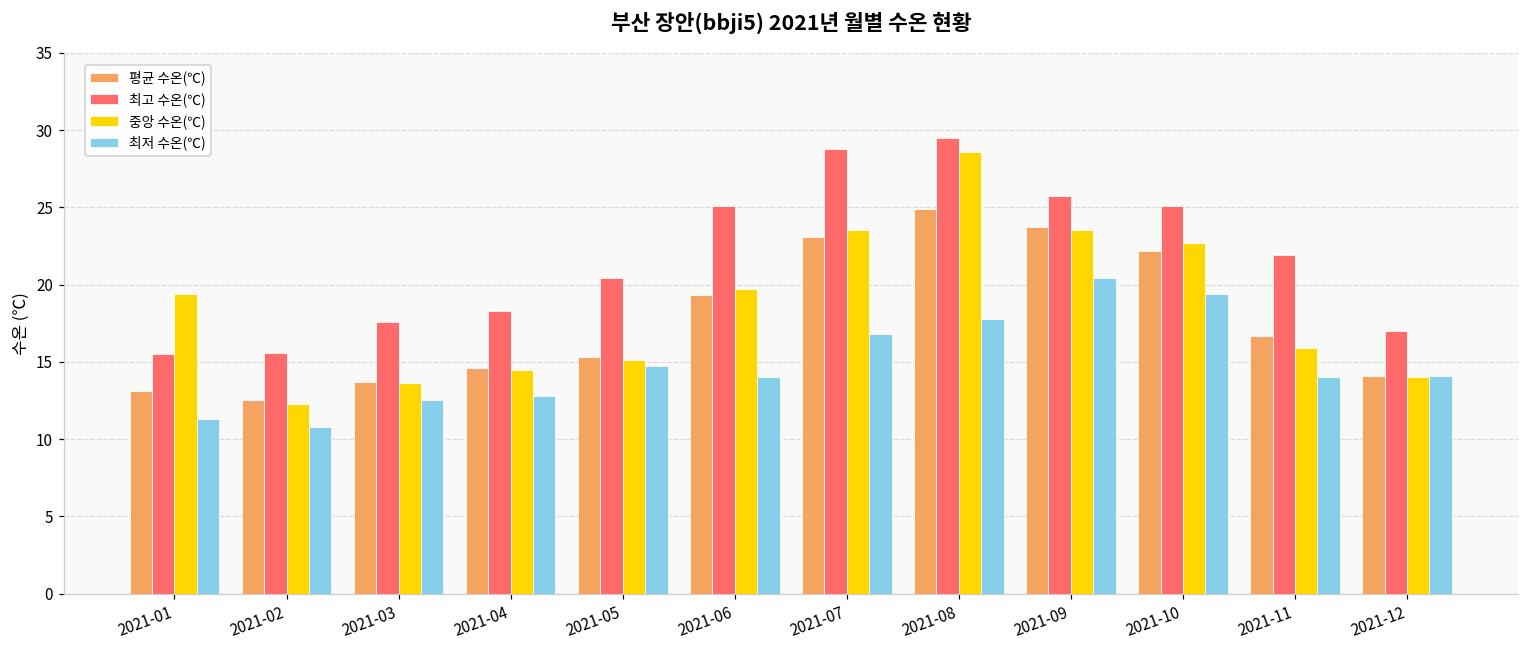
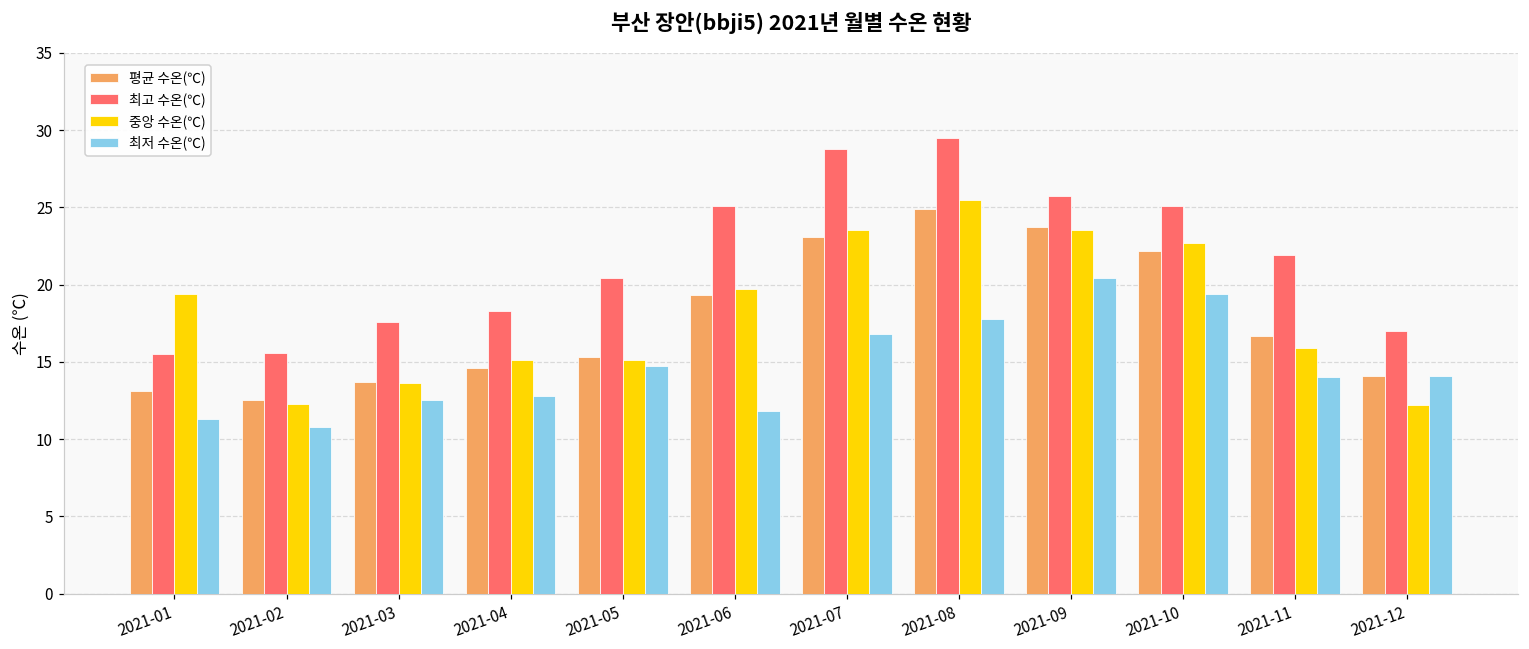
중앙 수온(℃), 2021-04: 14.5 -> 15.1
최저 수온(℃), 2021-06: 14.0 -> 11.8
중앙 수온(℃), 2021-08: 28.6 -> 25.5
중앙 수온(℃), 2021-12: 14.0 -> 12.2
